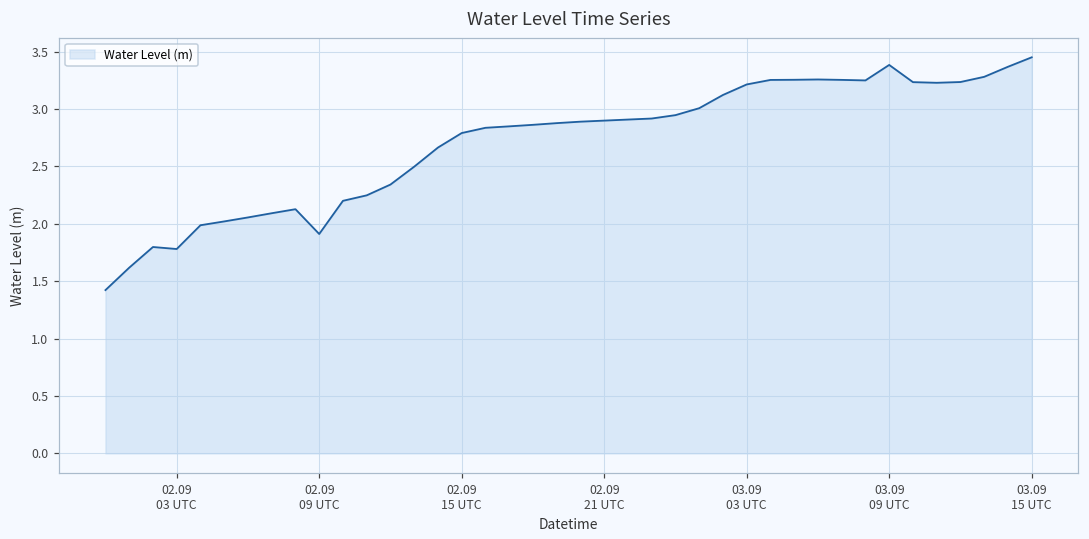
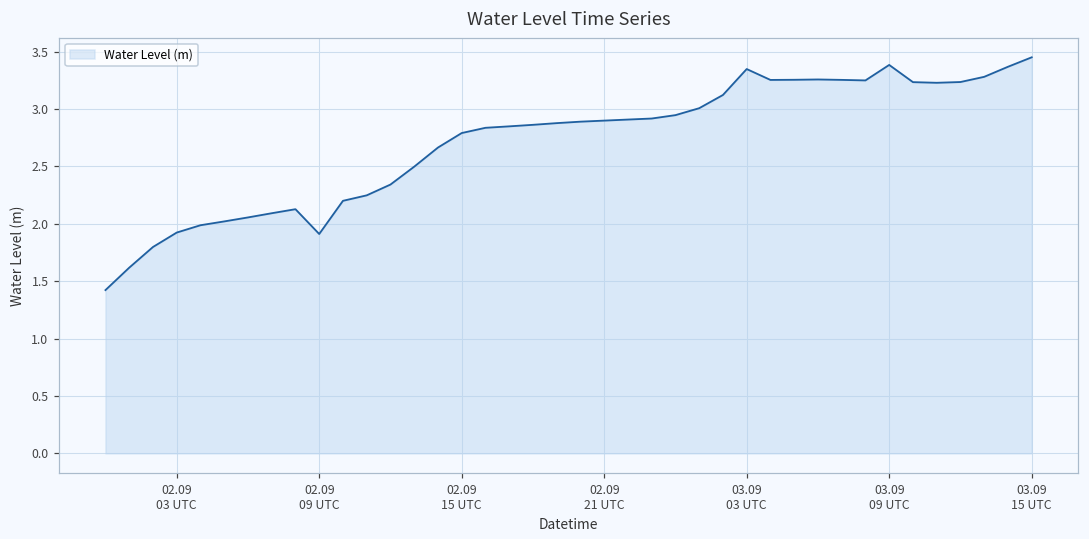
02.09 03 UTC: 1.78 -> 1.92
03.09 03 UTC: 3.21 -> 3.35
